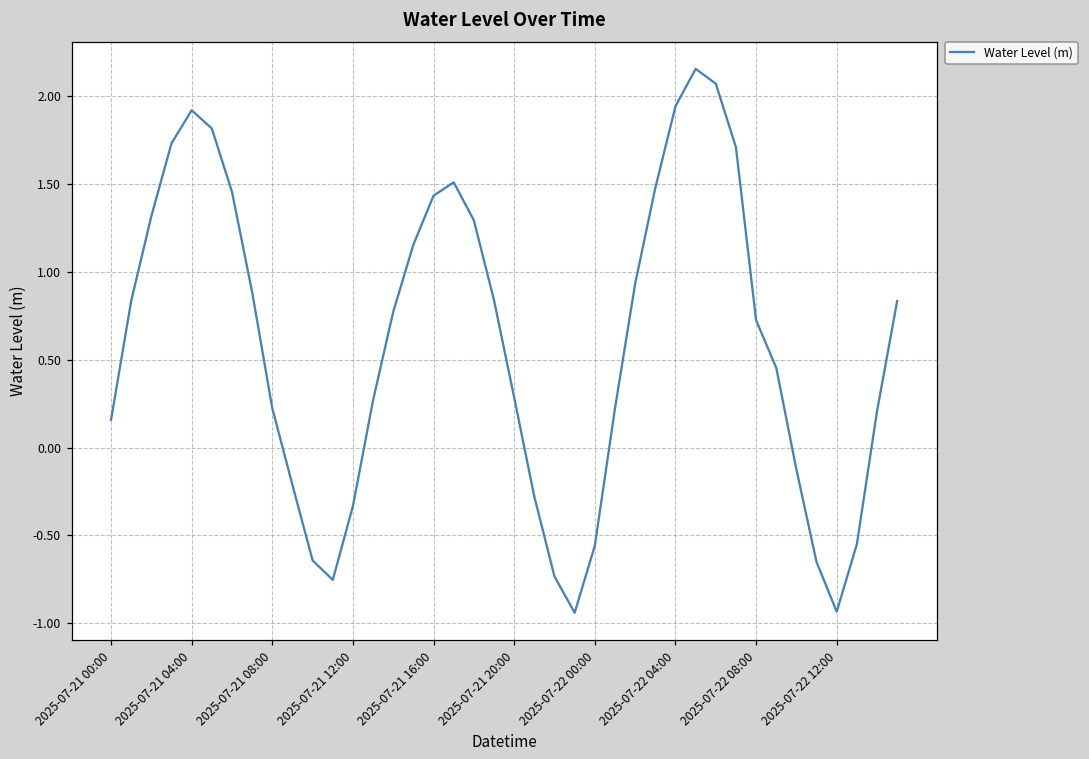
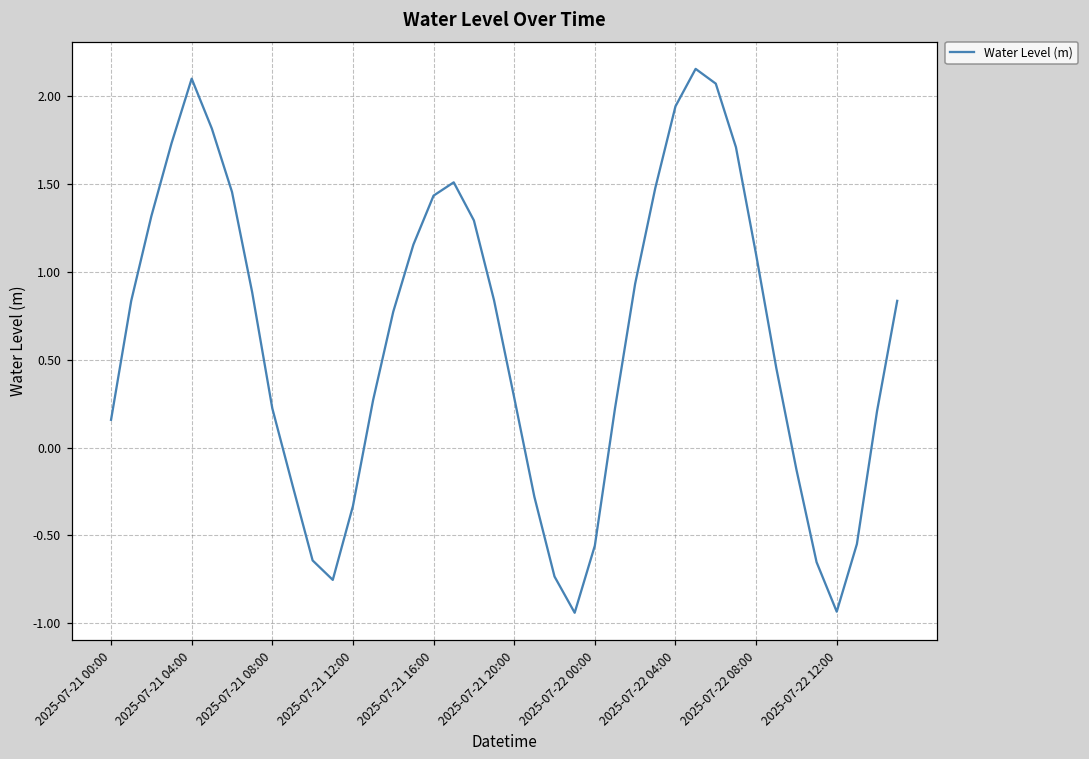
2025-07-21 04:00: 1.92 -> 2.10
2025-07-22 08:00: 0.72 -> 1.10
